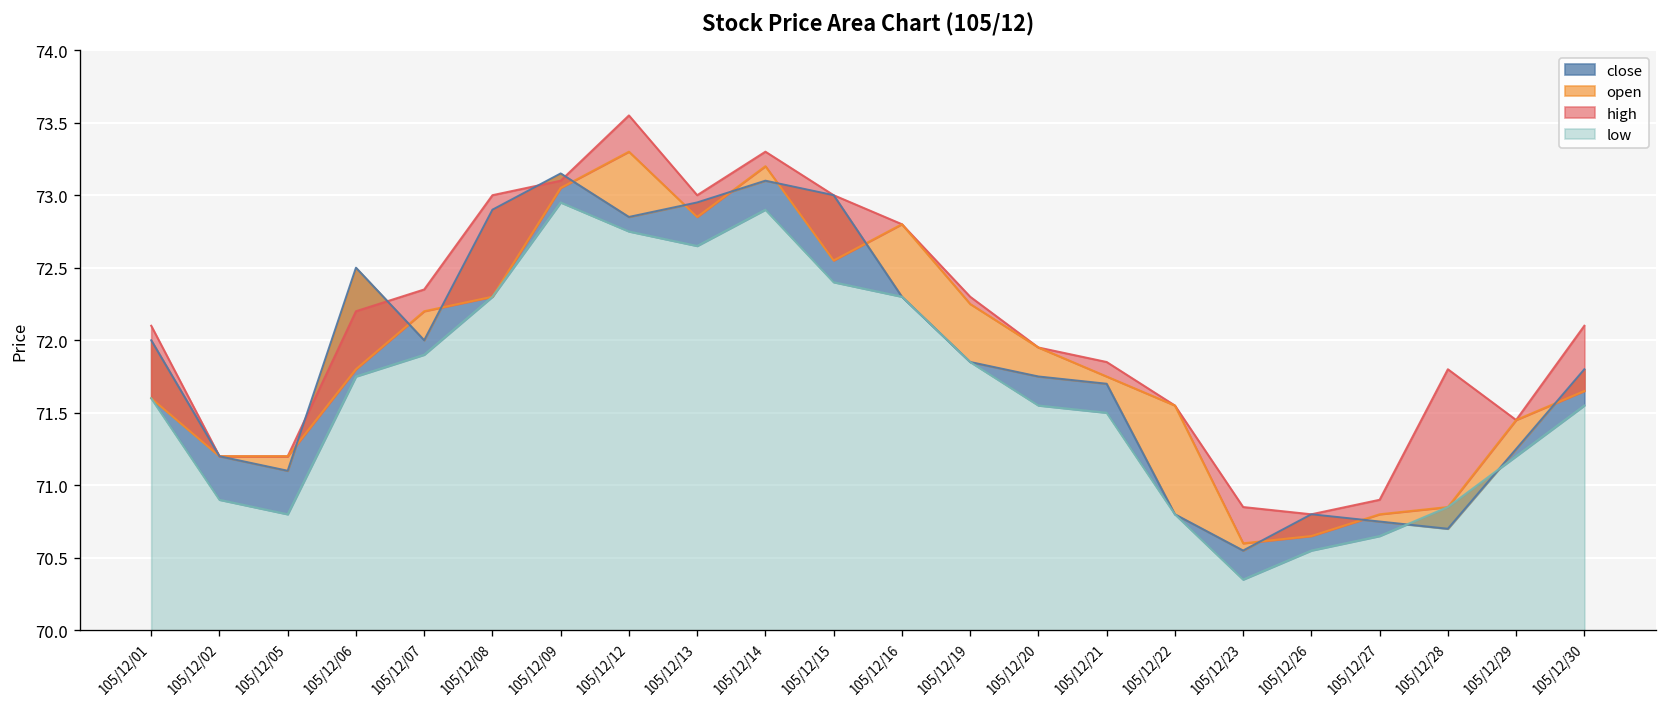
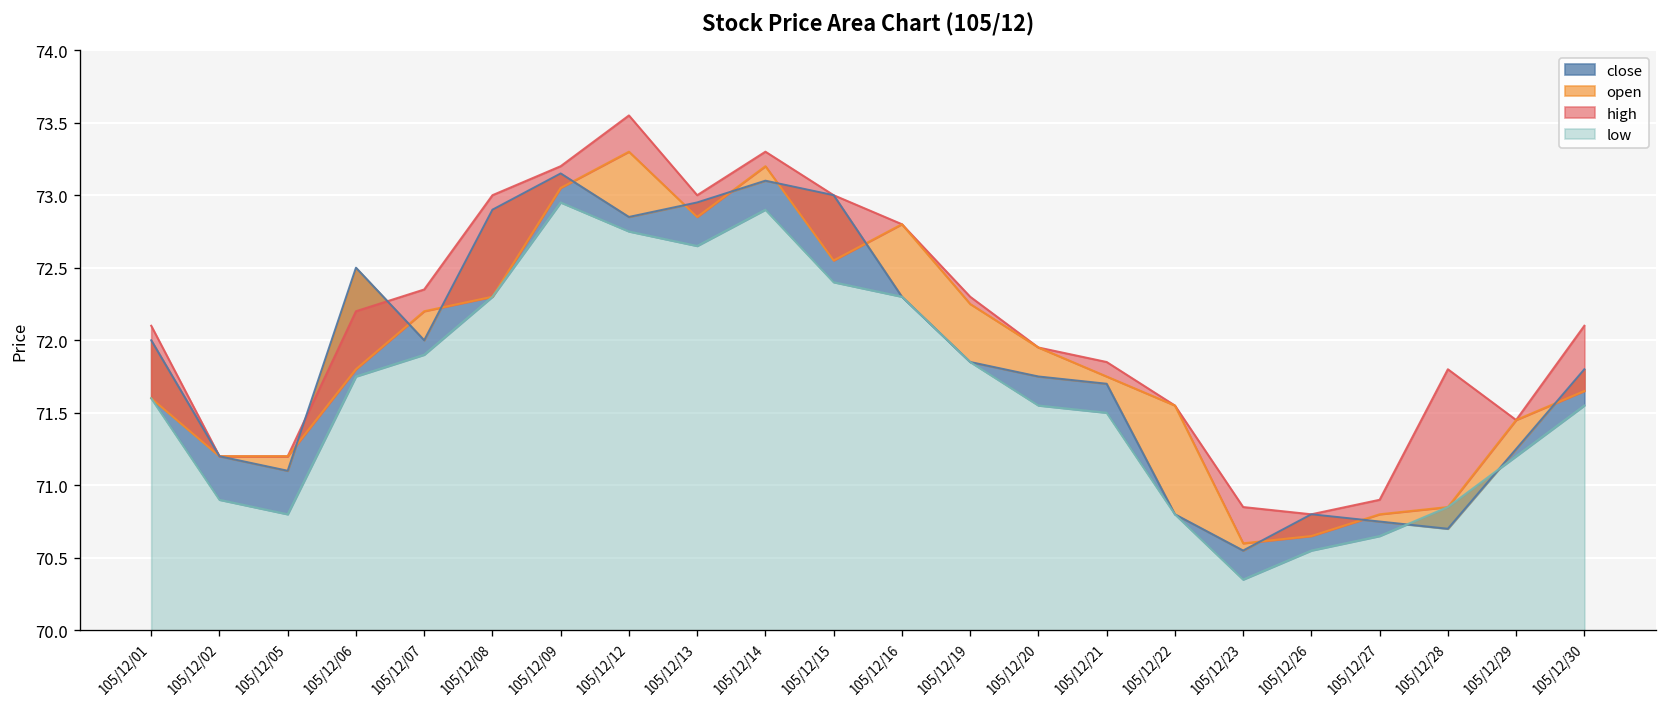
high, 105/12/09: 73.1 -> 73.2
